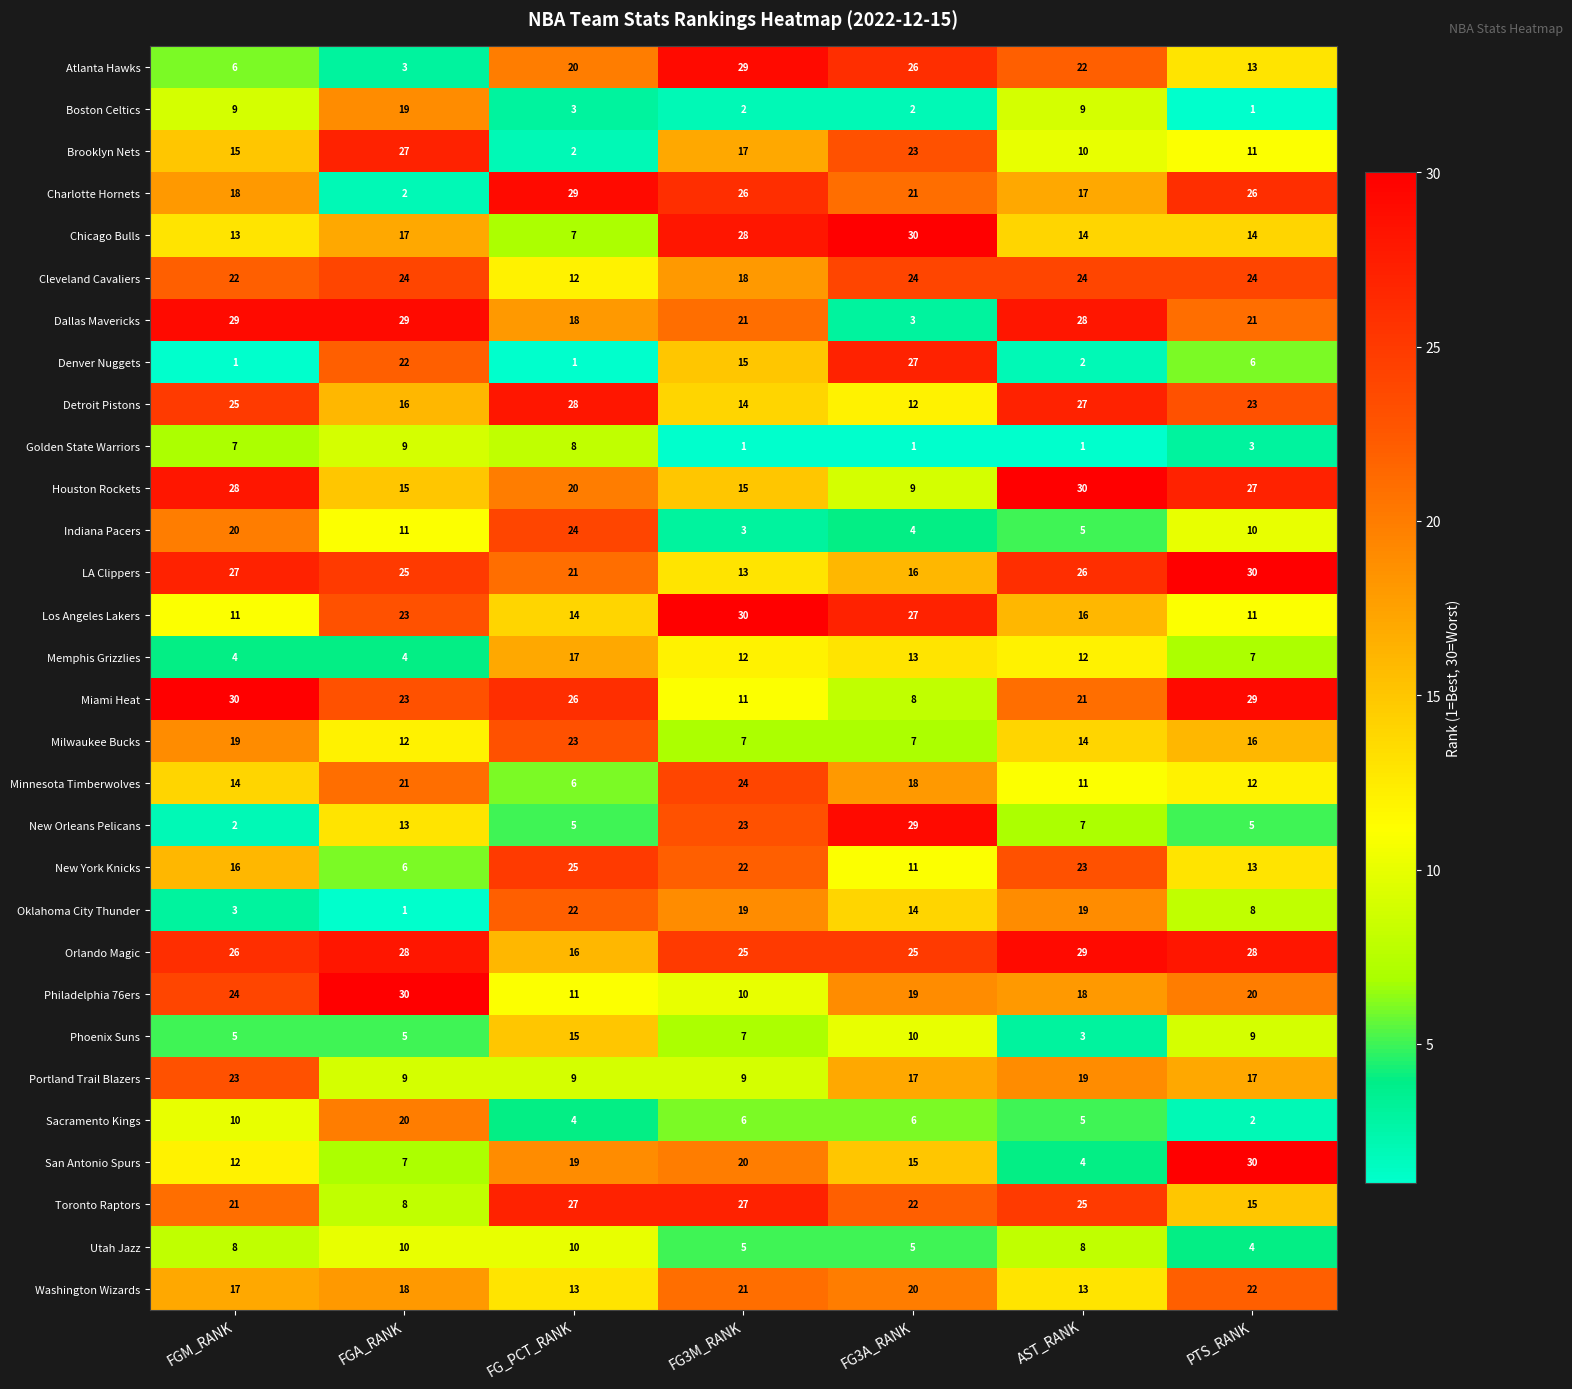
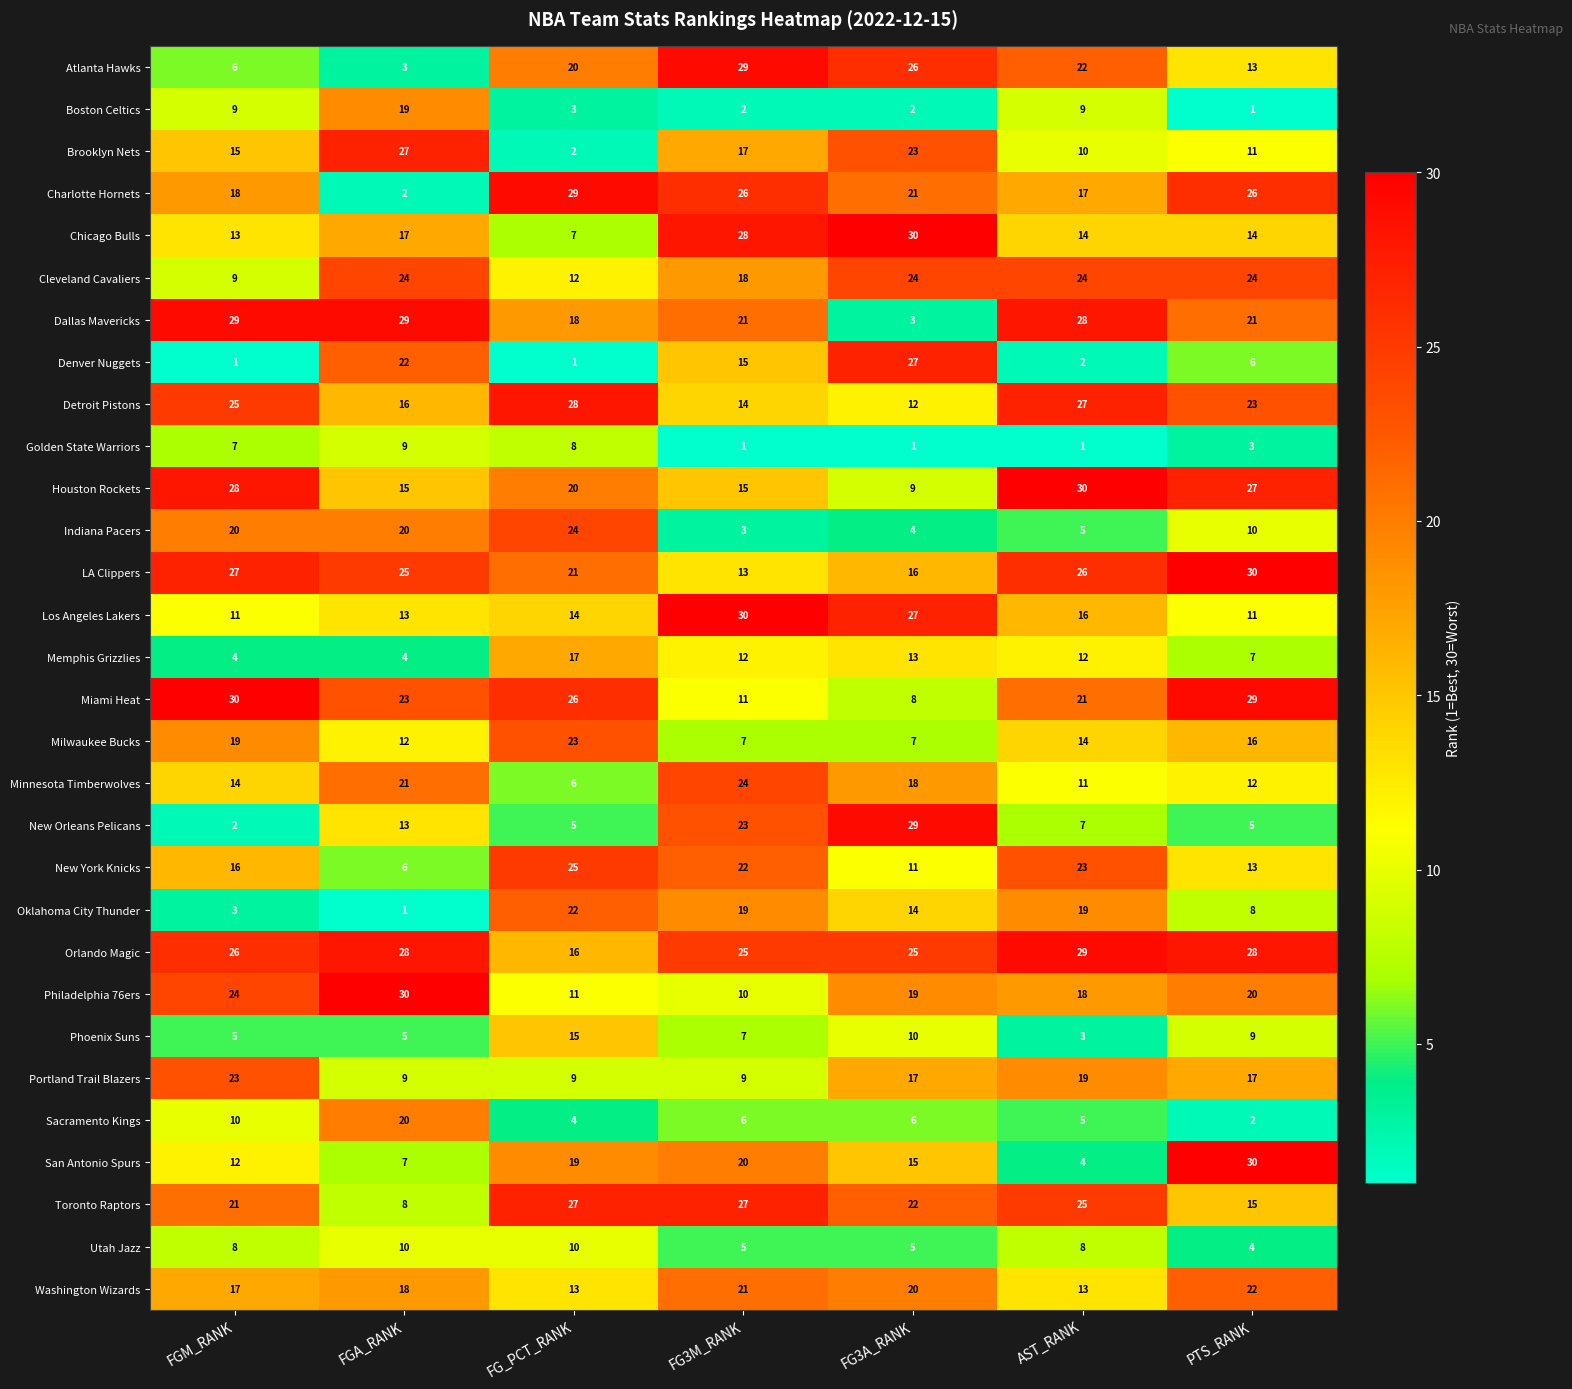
Cleveland Cavaliers, FGM_RANK: 22 -> 9
Indiana Pacers, FGA_RANK: 11 -> 20
Los Angeles Lakers, FGA_RANK: 23 -> 13
